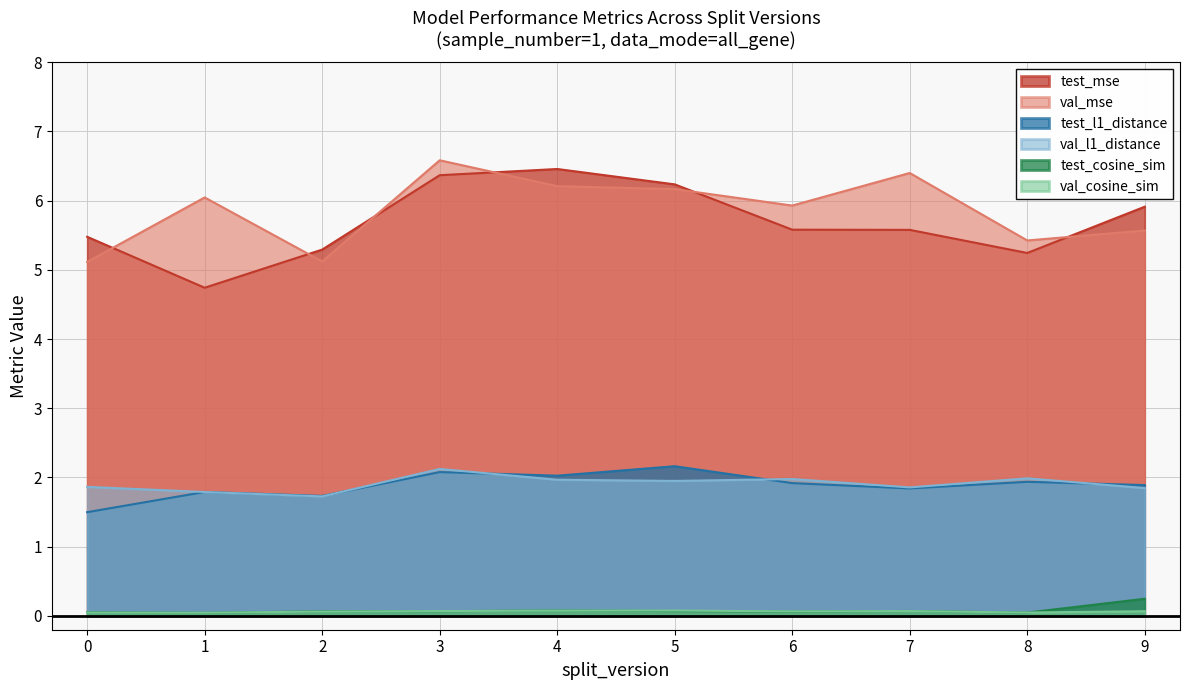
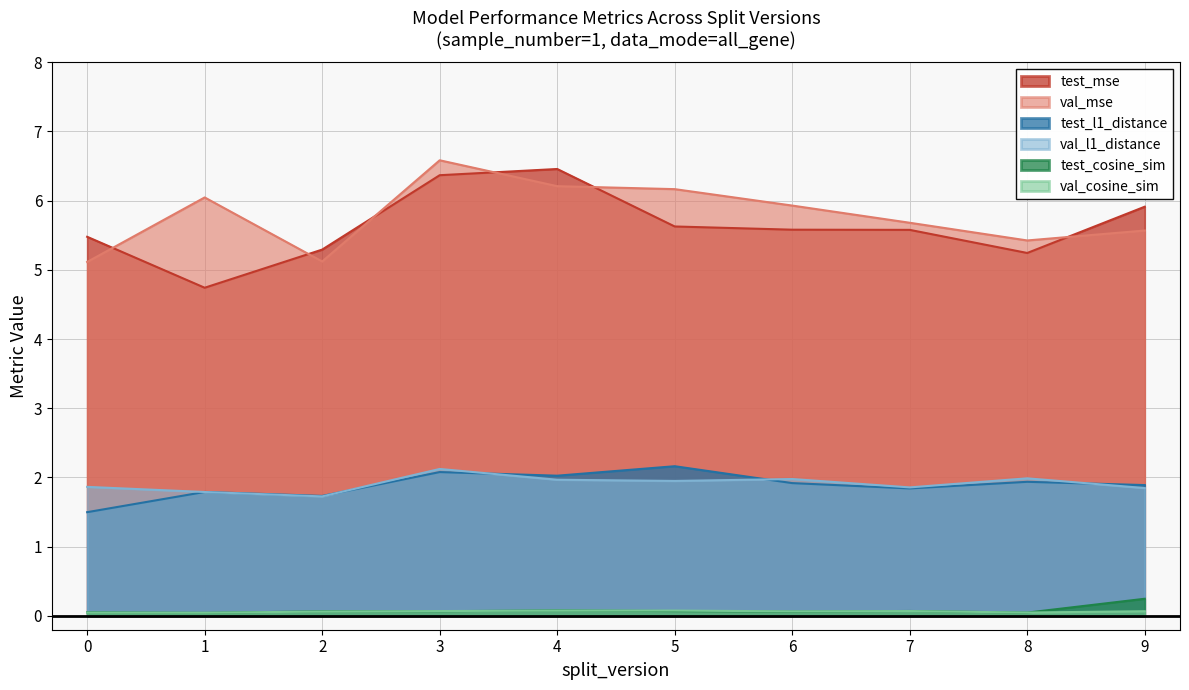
test_mse, 5: 6.2 -> 5.6
val_mse, 7: 6.4 -> 5.7
